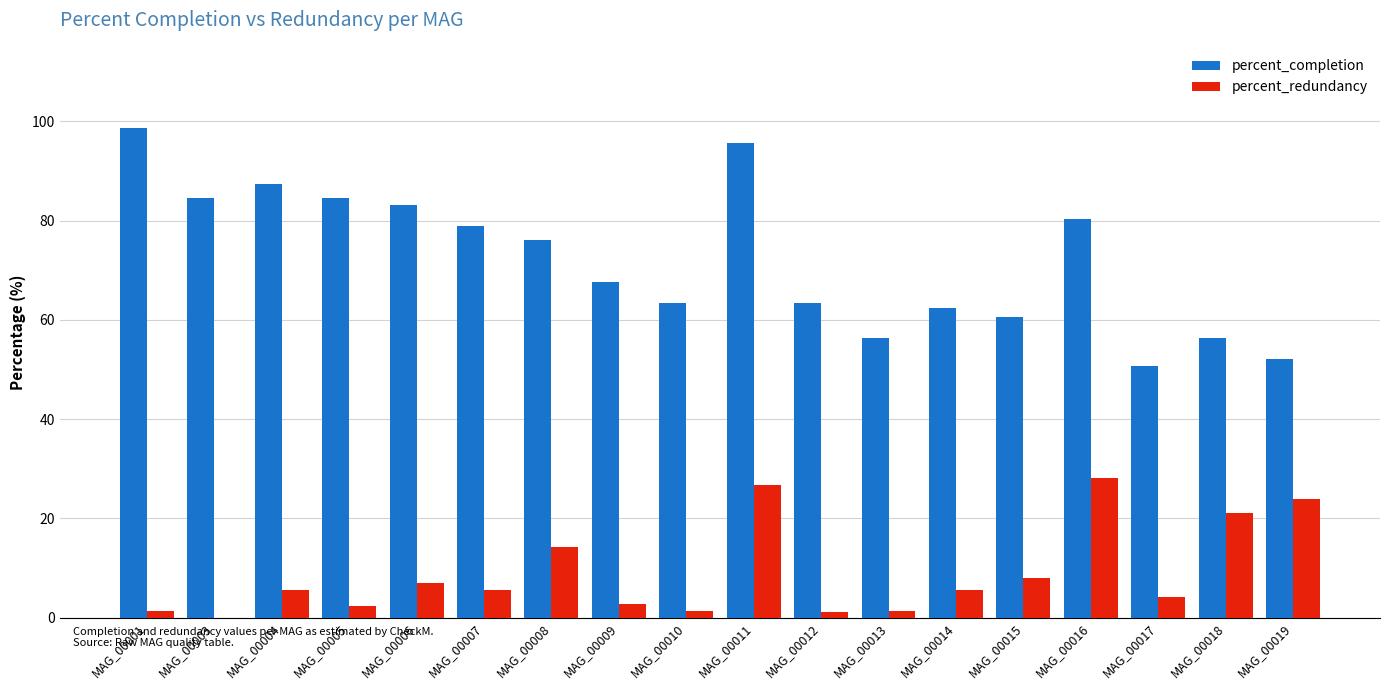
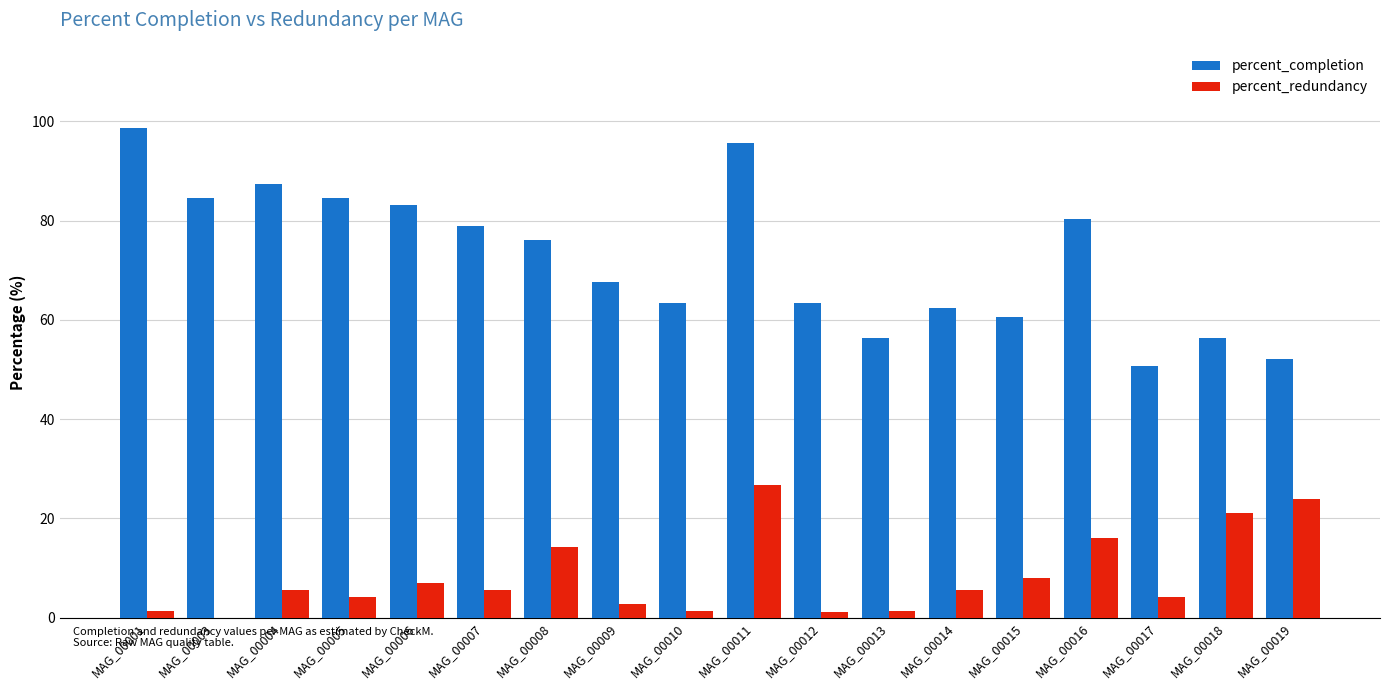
percent_redundancy, MAG_00005: 2 -> 4
percent_redundancy, MAG_00016: 28 -> 16
